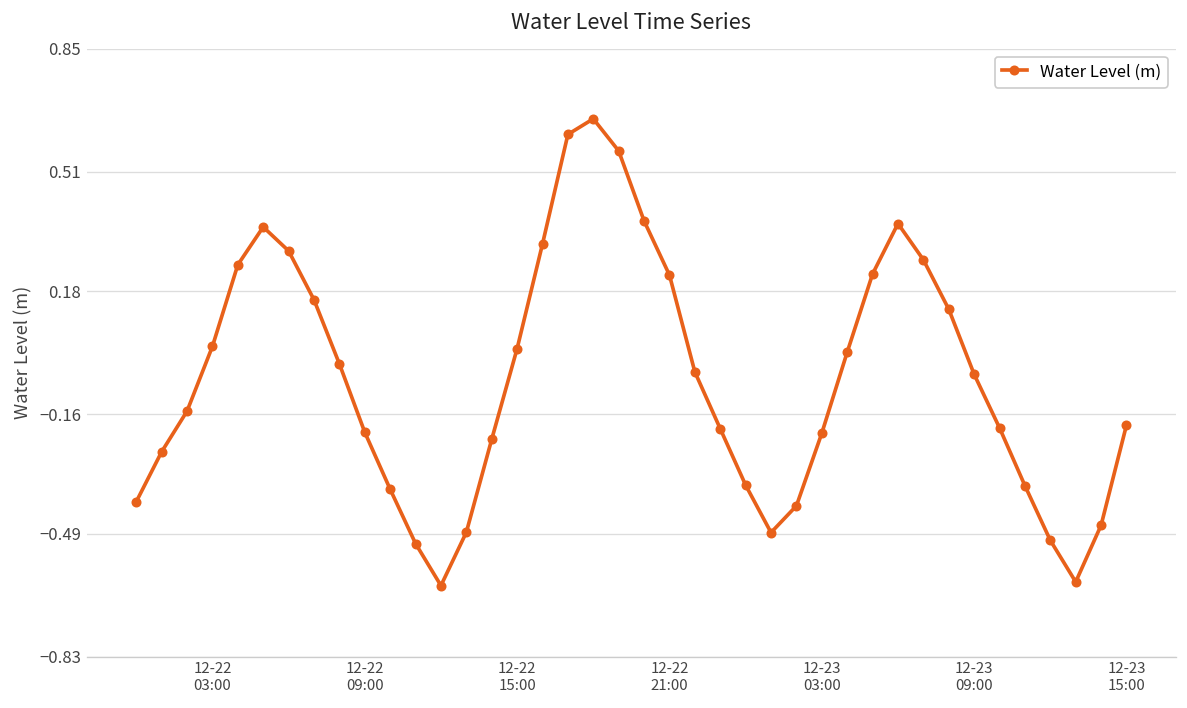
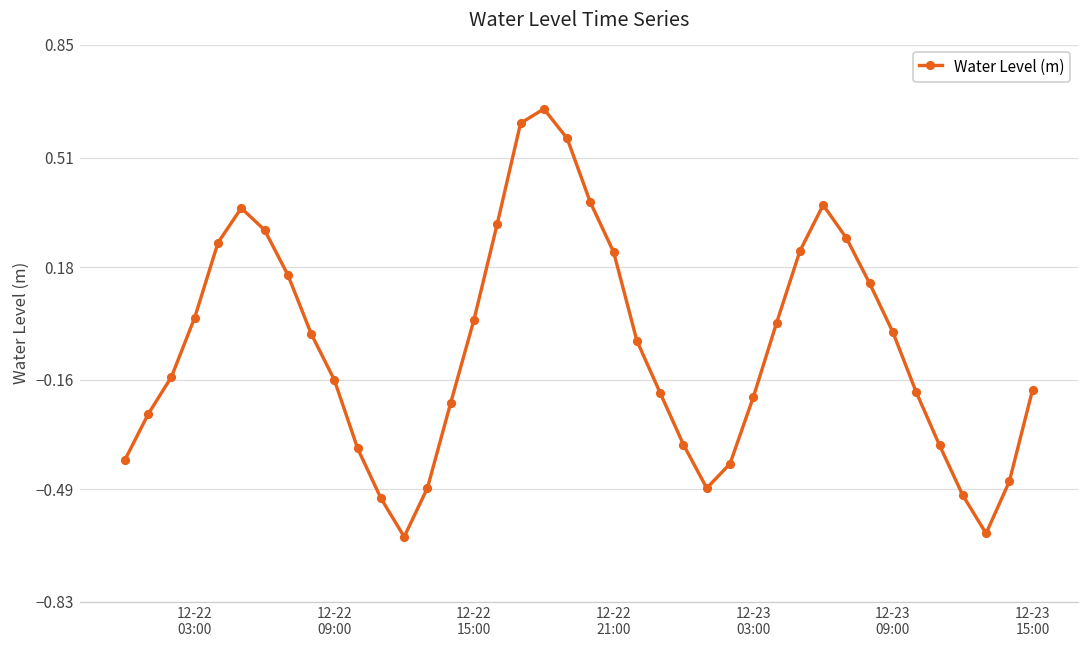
12-22 09:00: -0.21 -> -0.16
12-23 09:00: -0.05 -> -0.02
